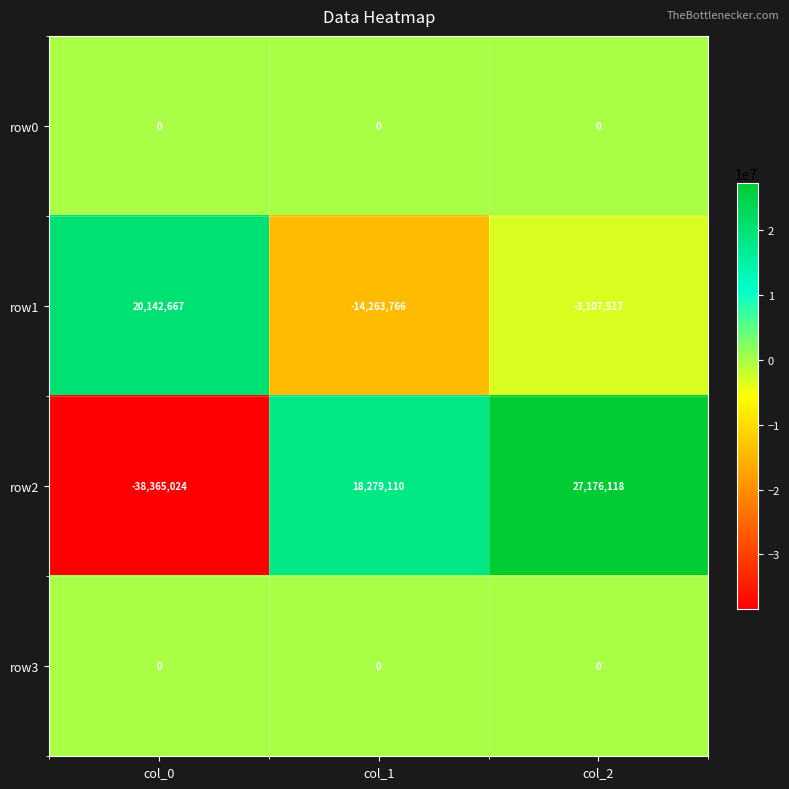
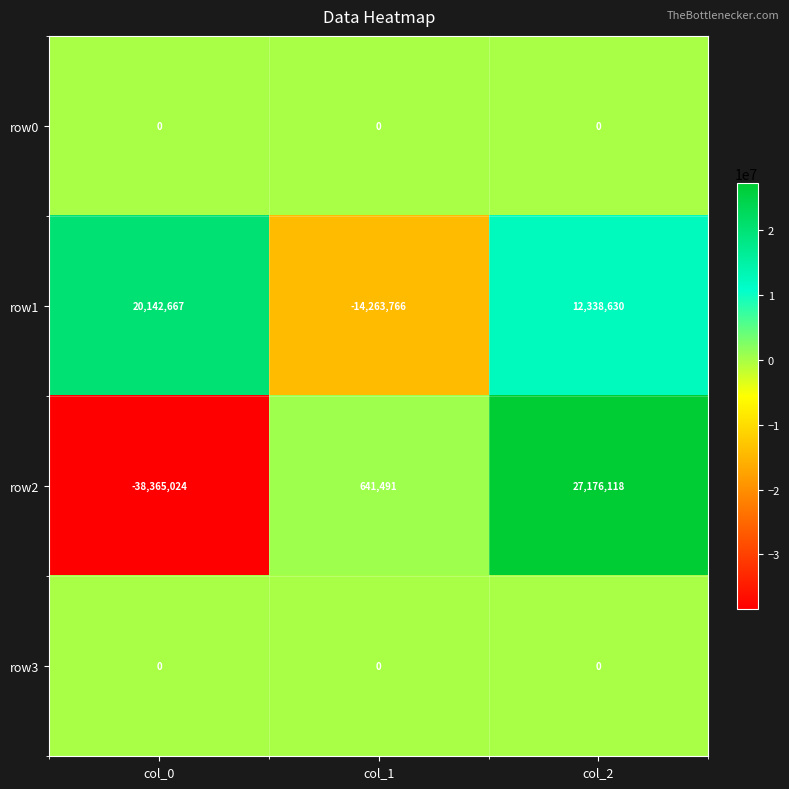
row1, col_2: -3,107,517 -> 12,338,630
row2, col_1: 18,279,110 -> 641,491
